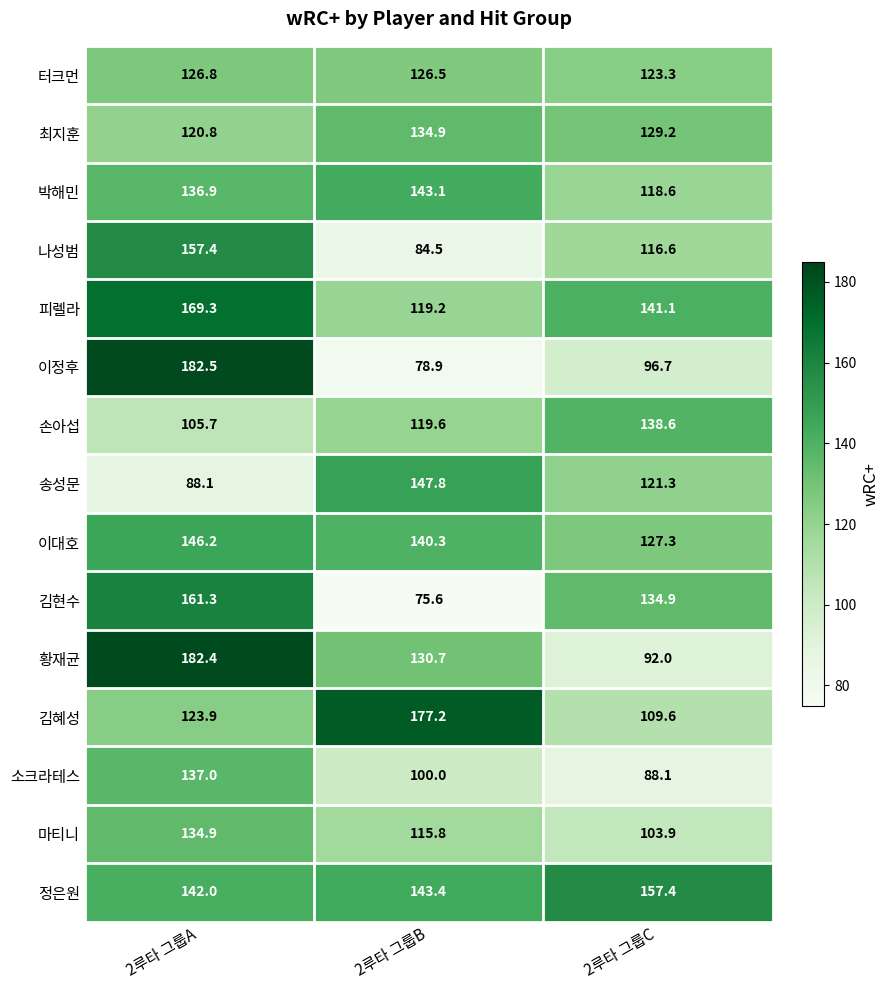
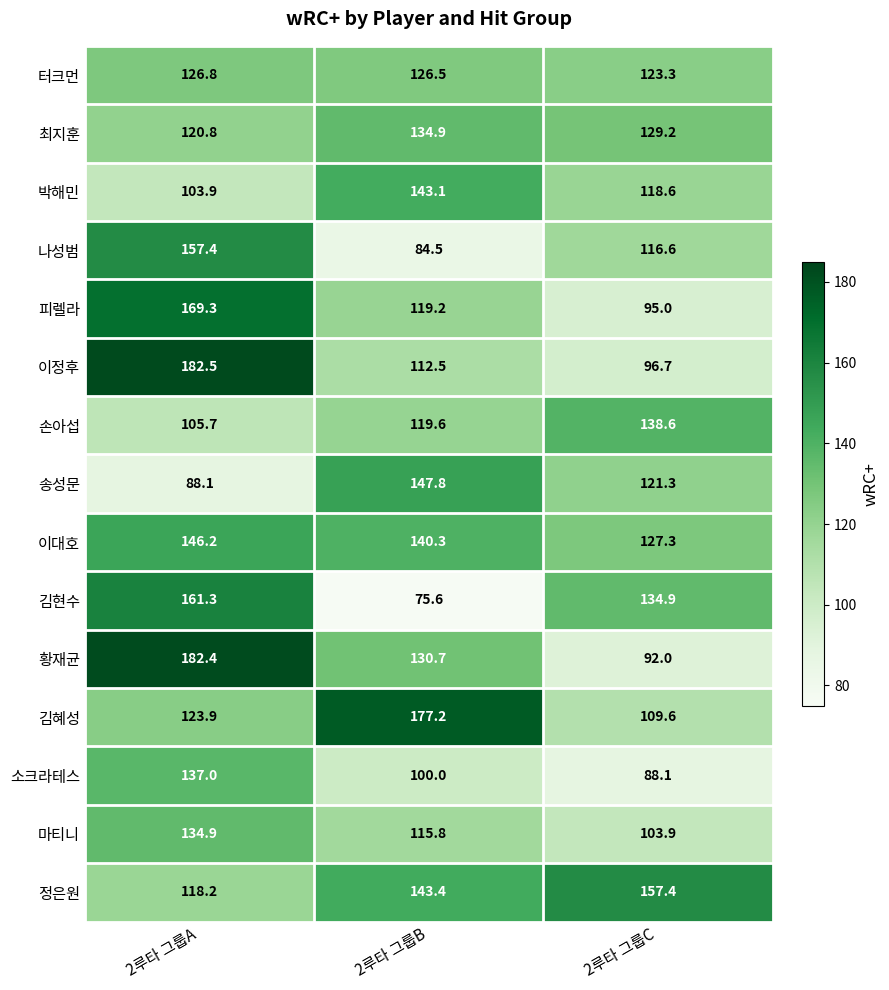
박해민, 2루타 그룹A: 136.9 -> 103.9
피렐라, 2루타 그룹C: 141.1 -> 95.0
이정후, 2루타 그룹B: 78.9 -> 112.5
정은원, 2루타 그룹A: 142.0 -> 118.2
